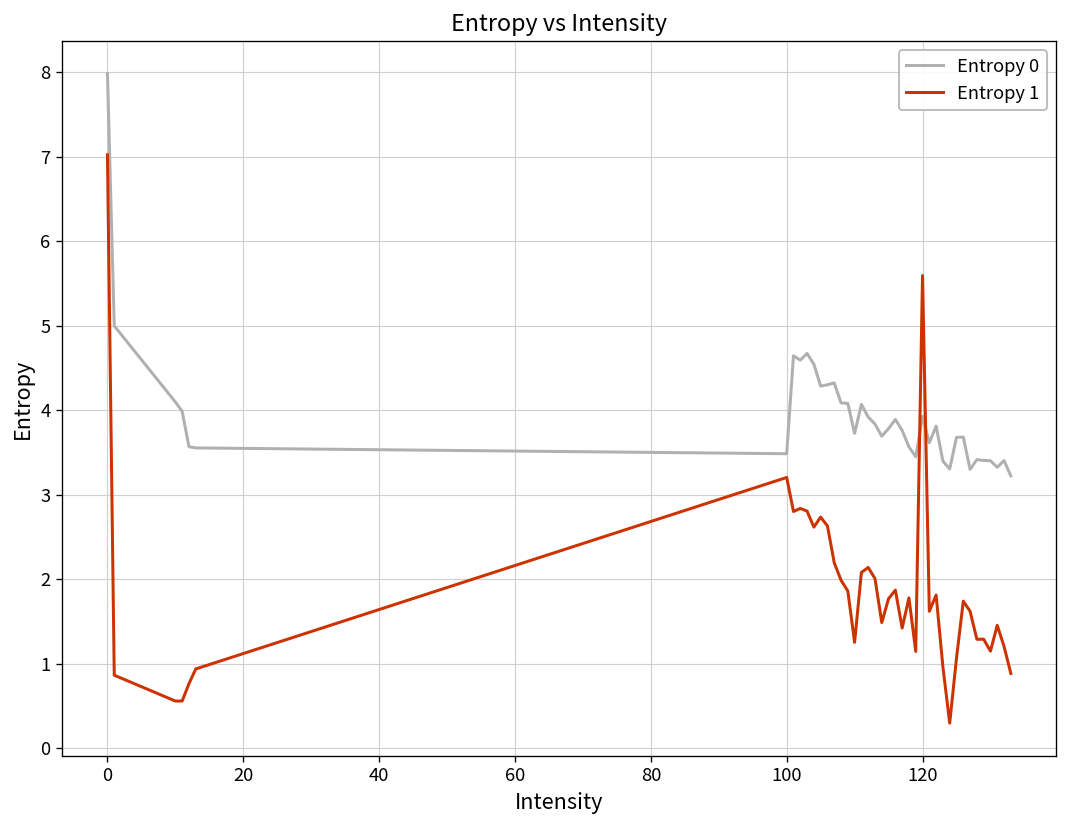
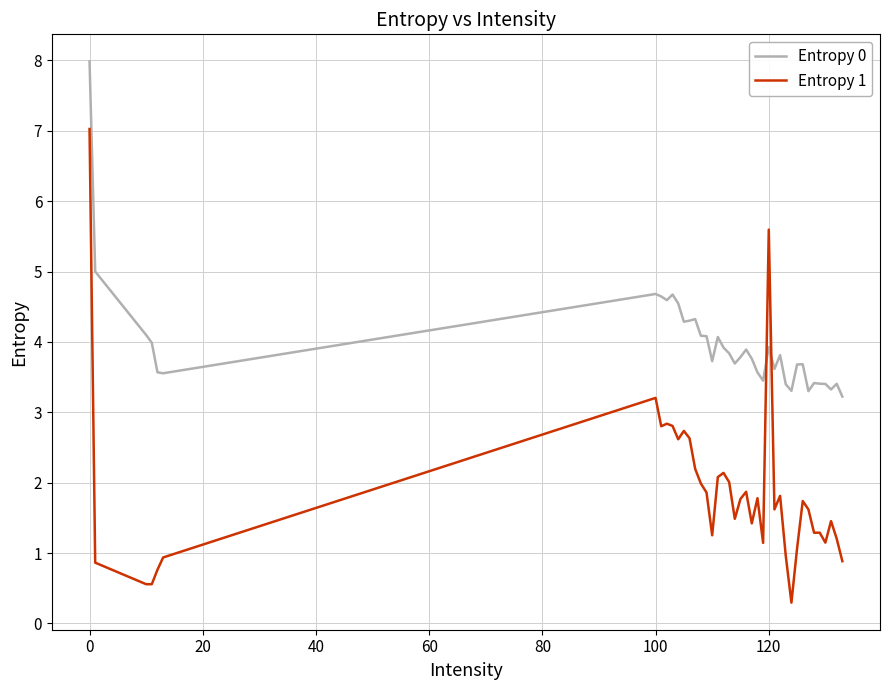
Entropy 0, 100: 3.5 -> 4.7
